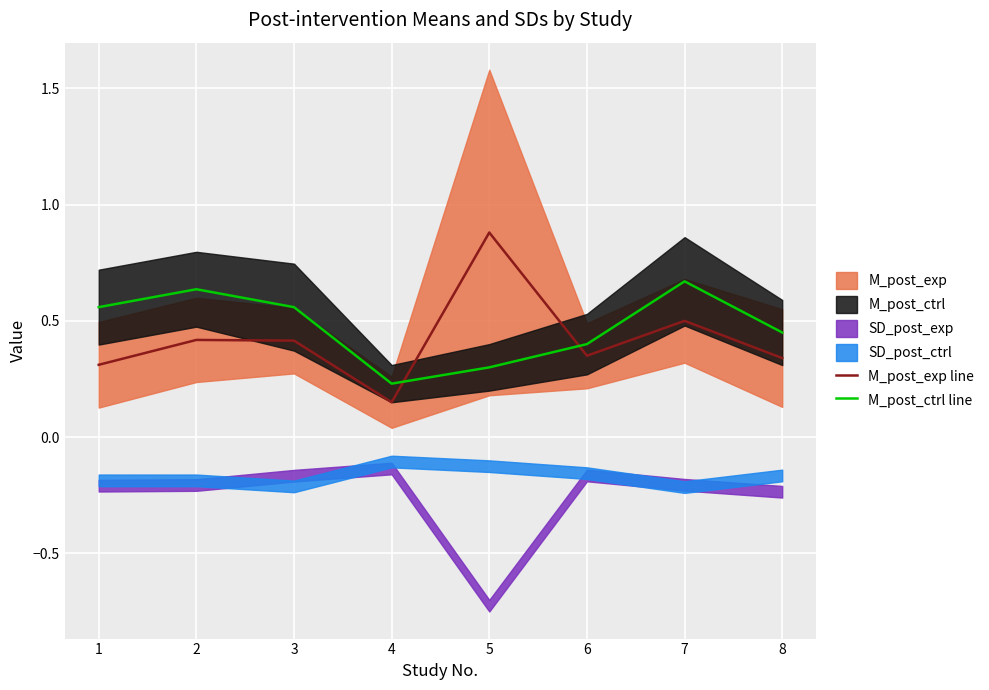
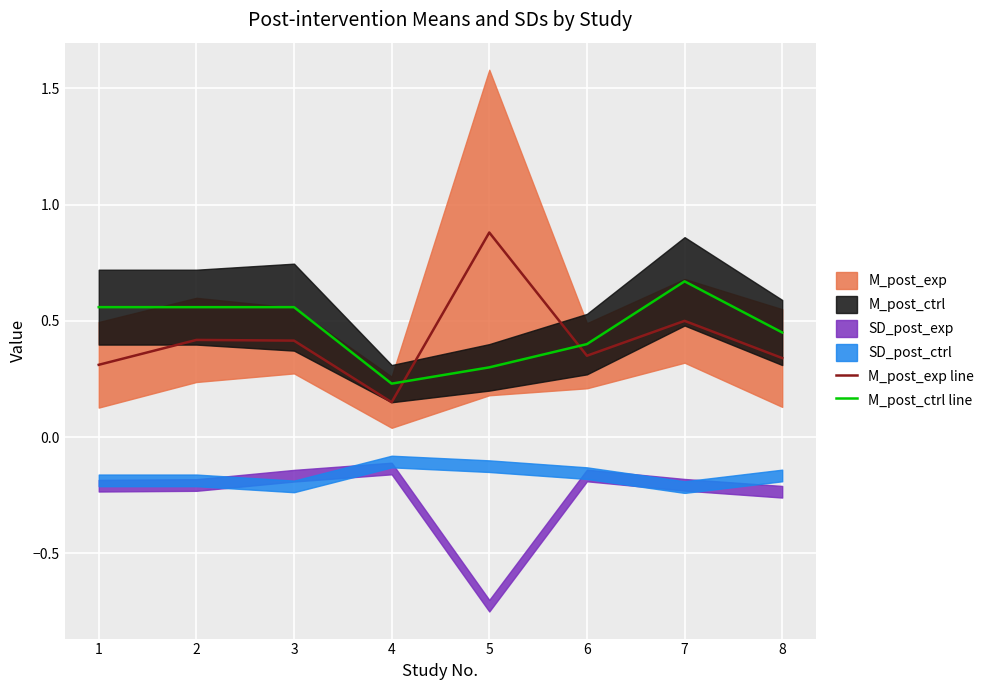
M_post_ctrl line, 2: 0.64 -> 0.56
